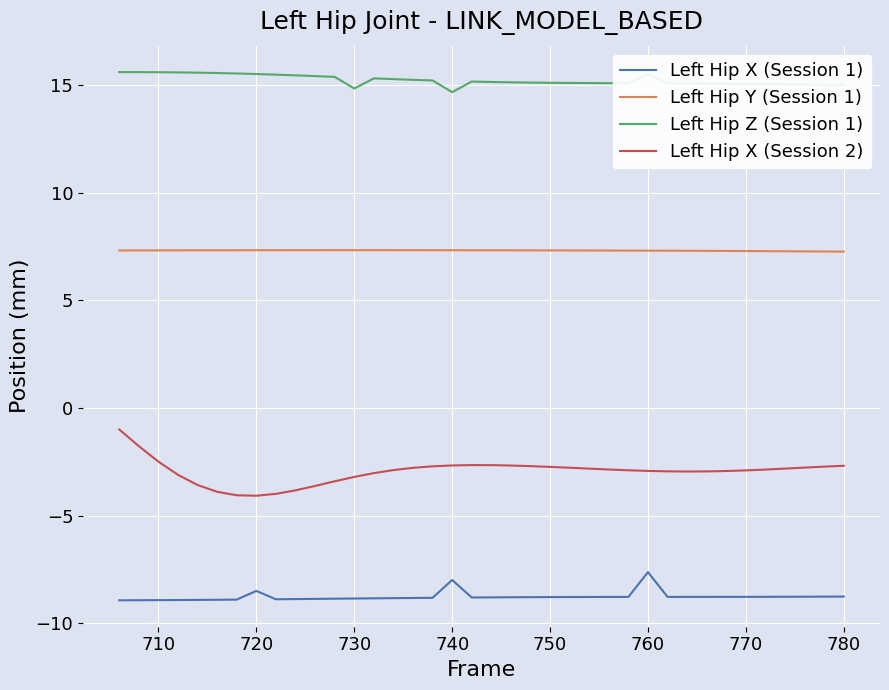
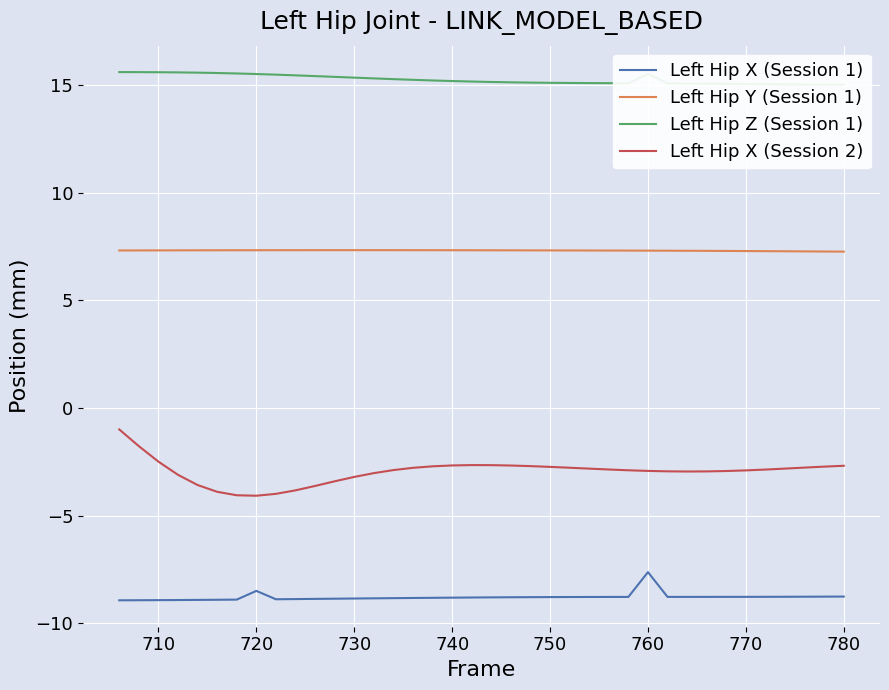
Left Hip Z (Session 1), 730: 14.9 -> 15.4
Left Hip X (Session 1), 740: -8.0 -> -8.8
Left Hip Z (Session 1), 740: 14.7 -> 15.2
